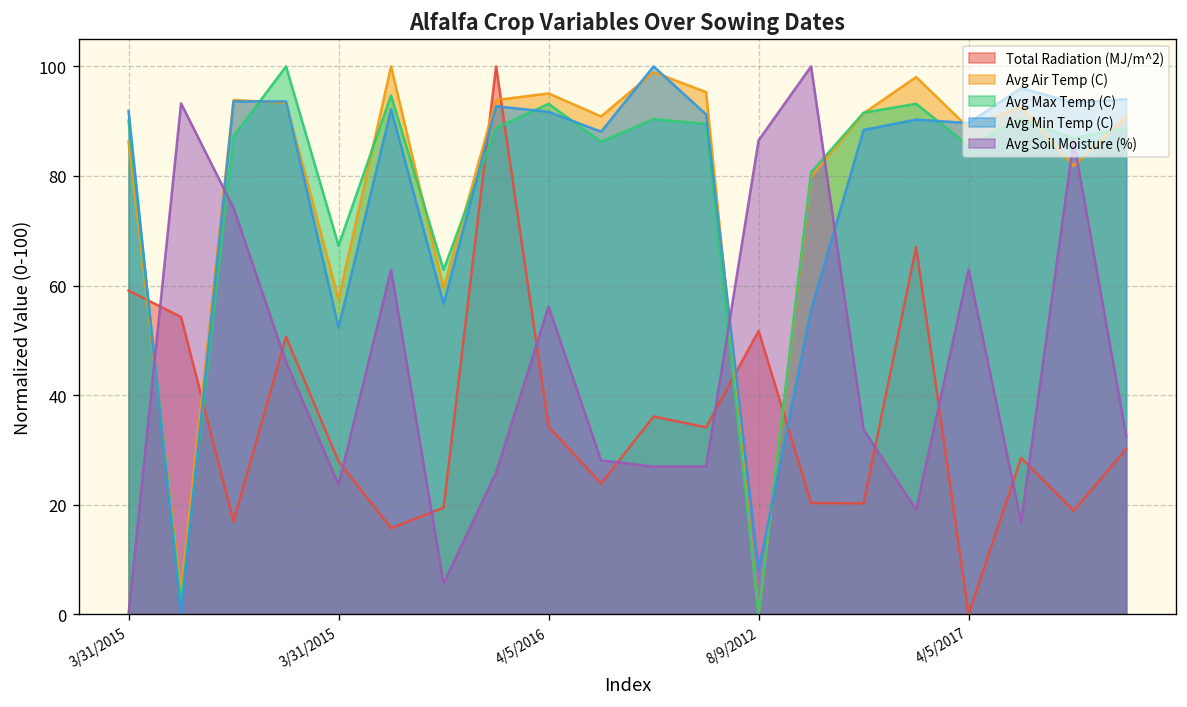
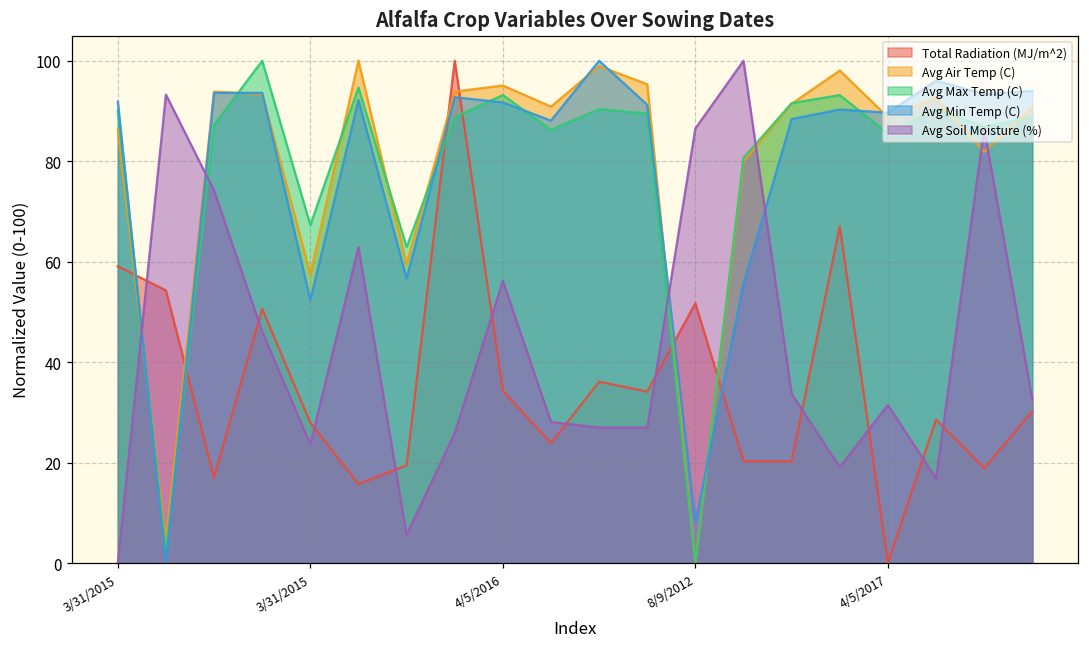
Avg Soil Moisture (%), 4/5/2017: 63 -> 31
